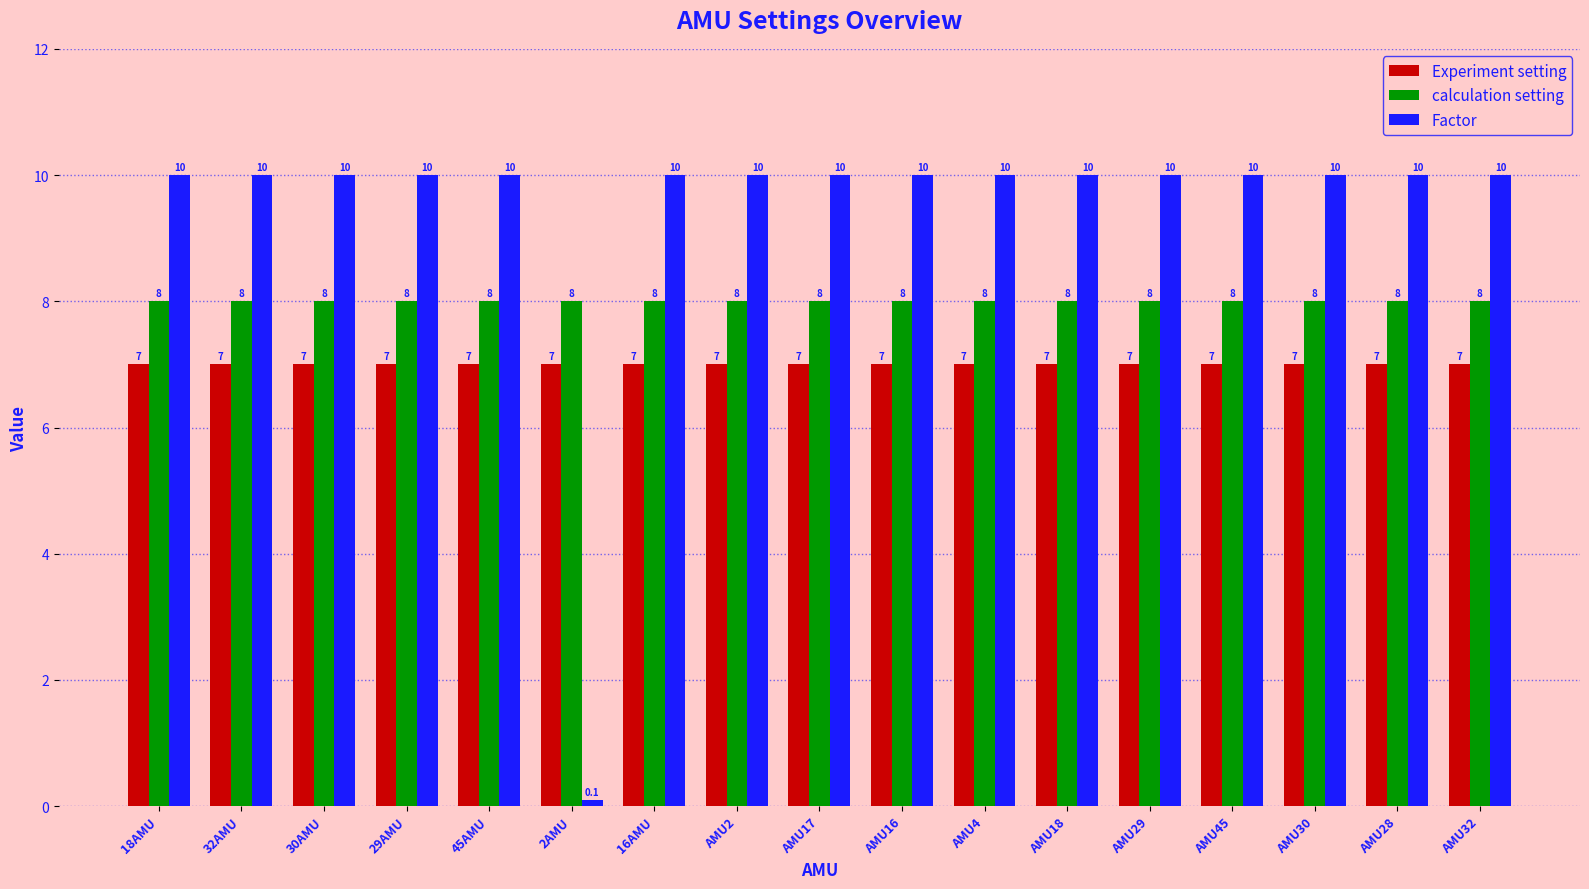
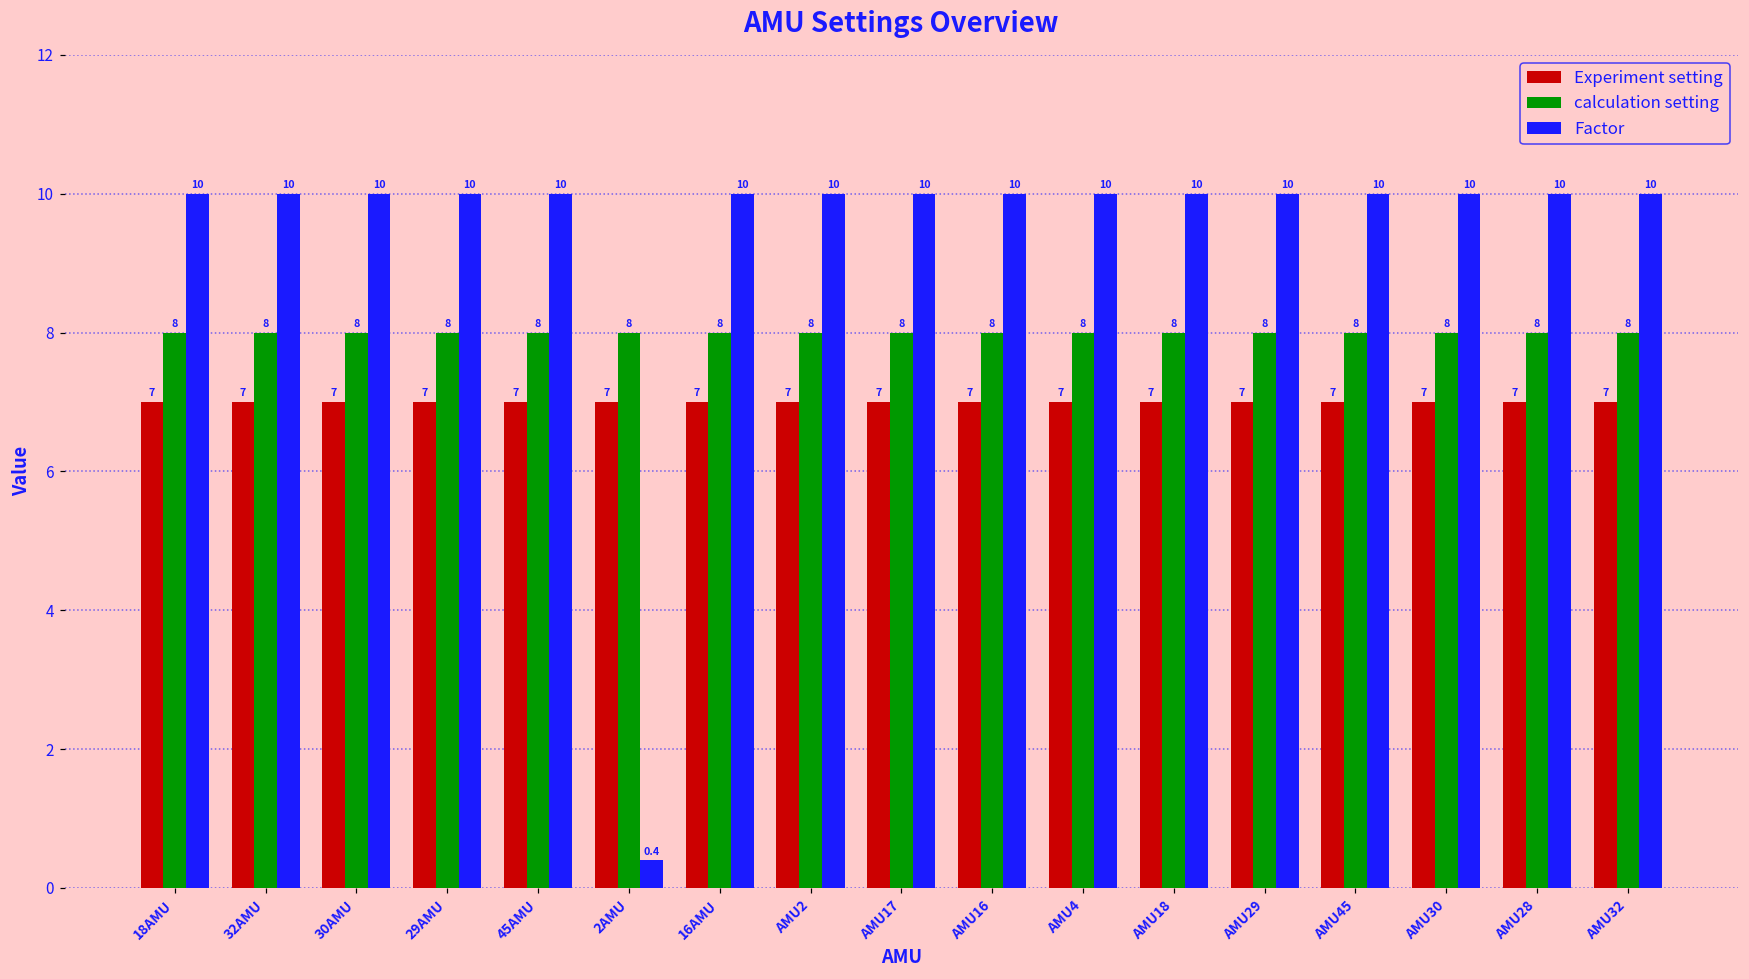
Factor, 2AMU: 0.1 -> 0.4
